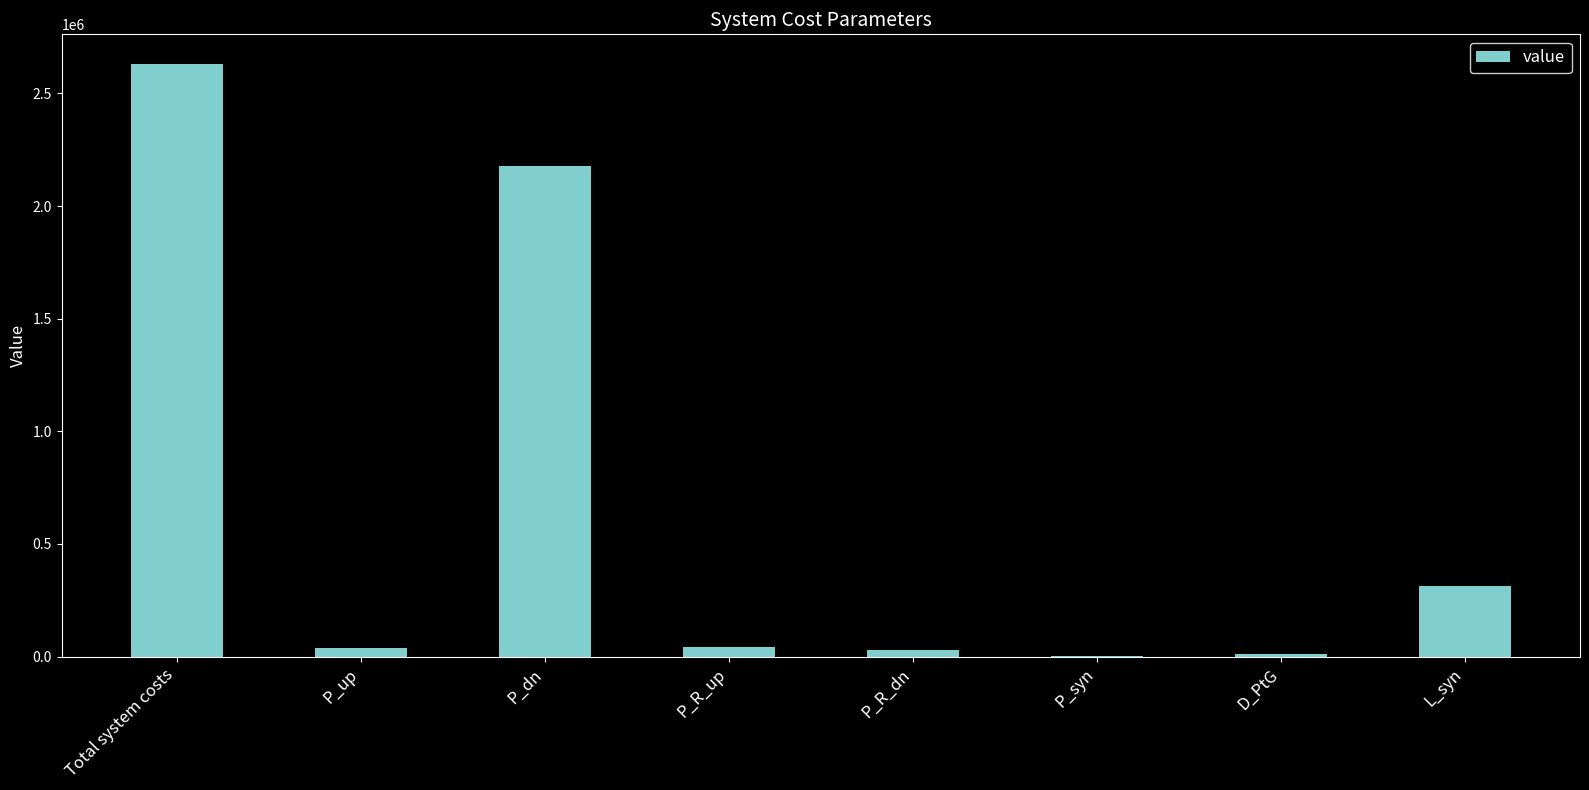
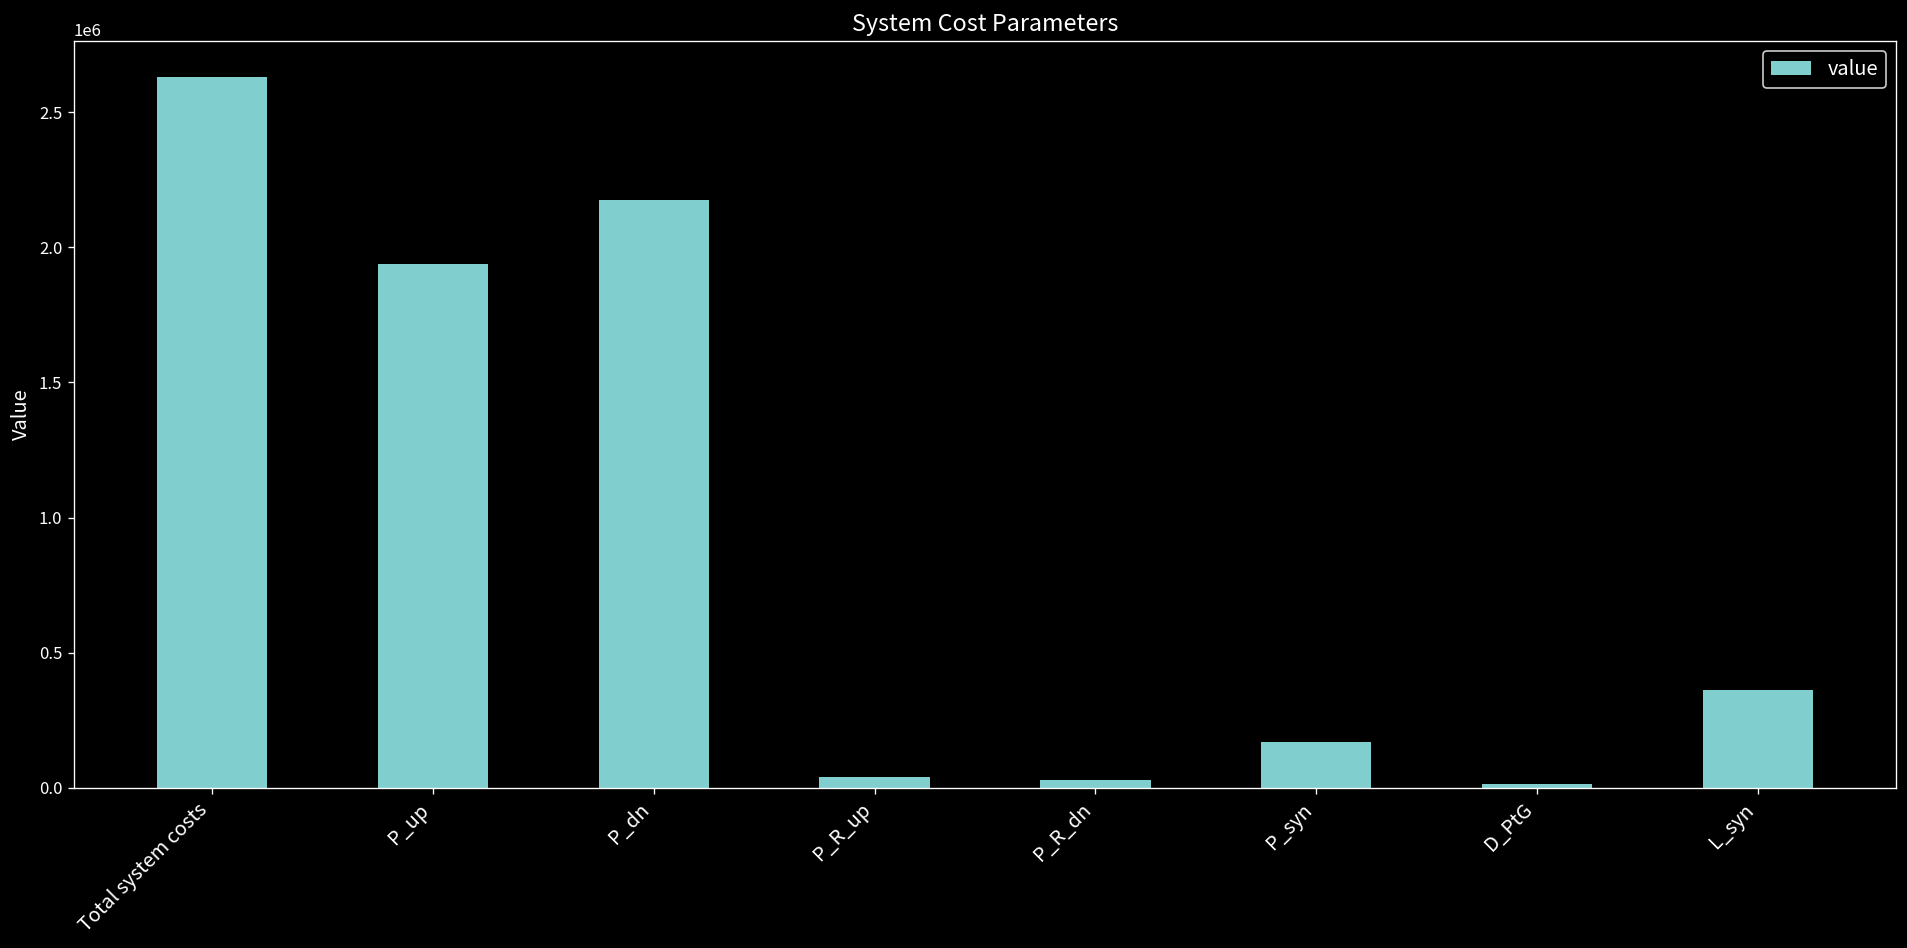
P_up: 40000 -> 1940000
P_syn: 0 -> 170000
L_syn: 310000 -> 360000
